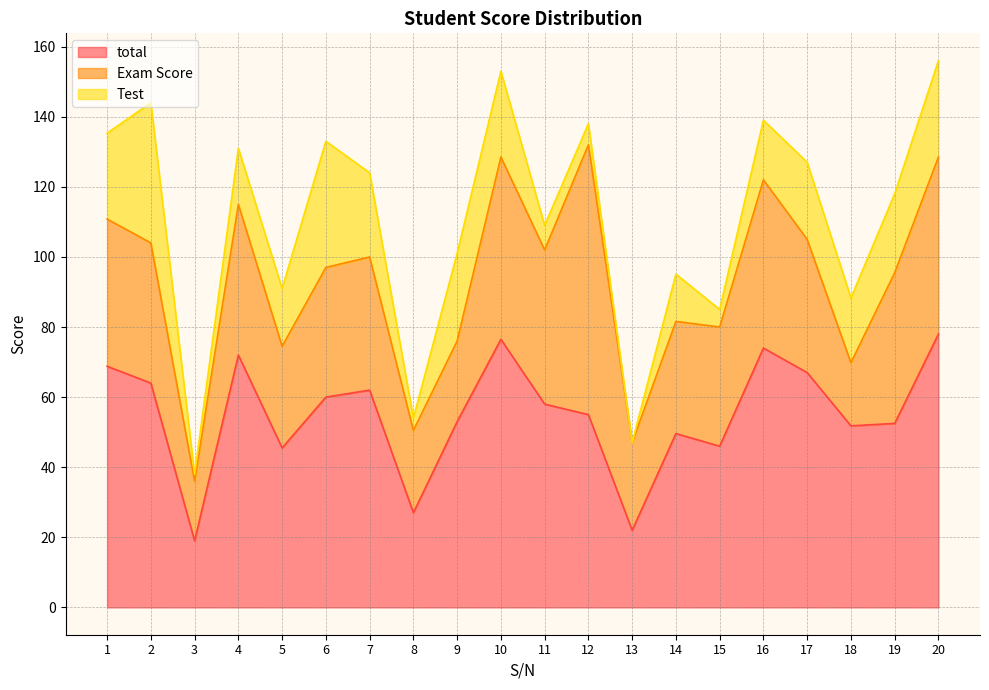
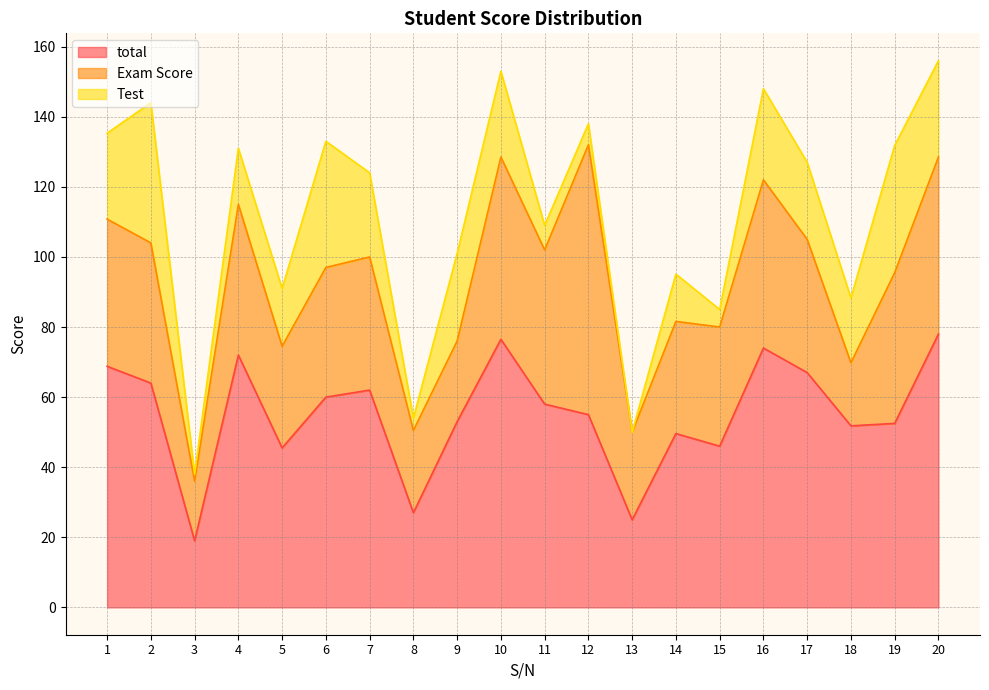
total, 13: 22 -> 25
Test, 16: 17 -> 26
Test, 19: 23 -> 36
